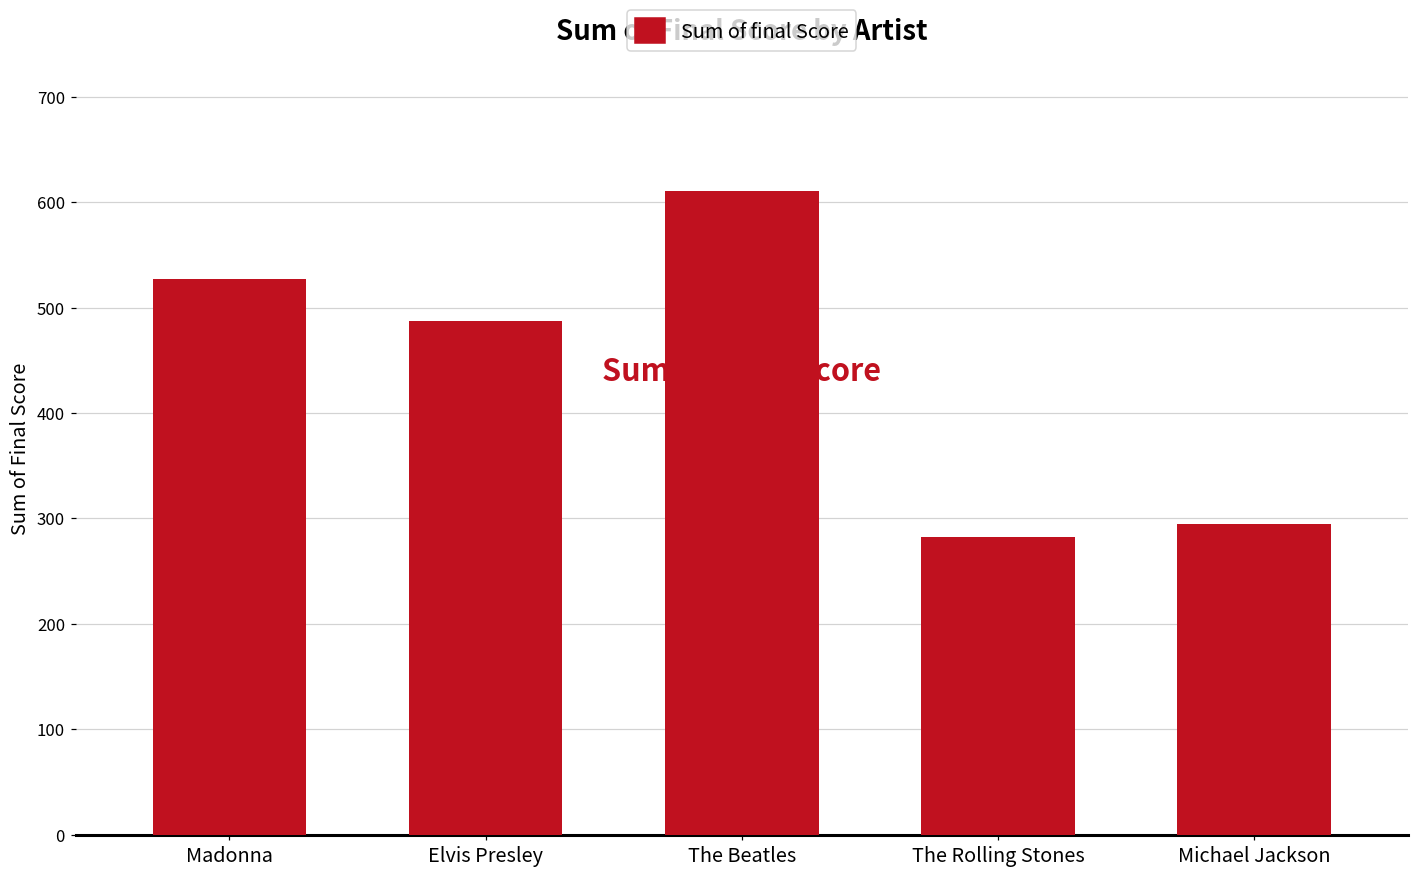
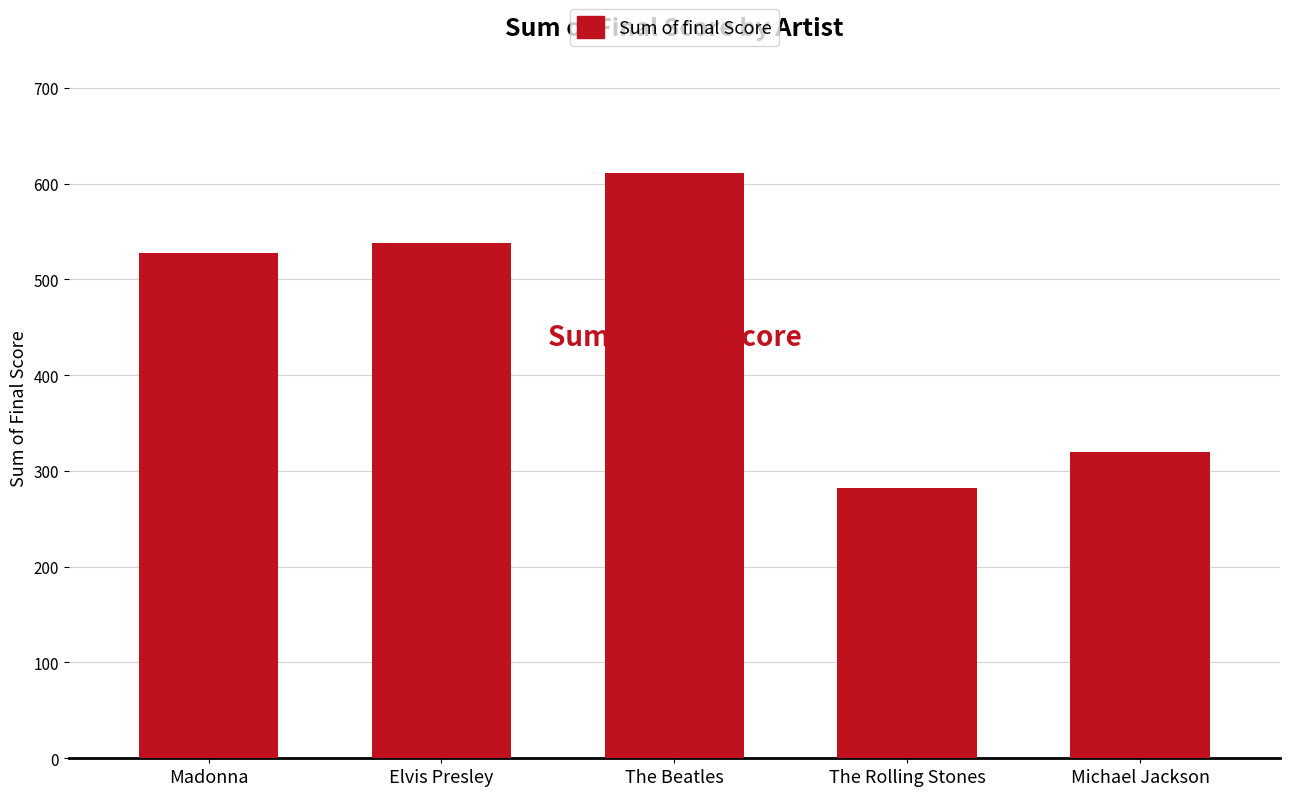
Elvis Presley: 490 -> 540
Michael Jackson: 290 -> 320
